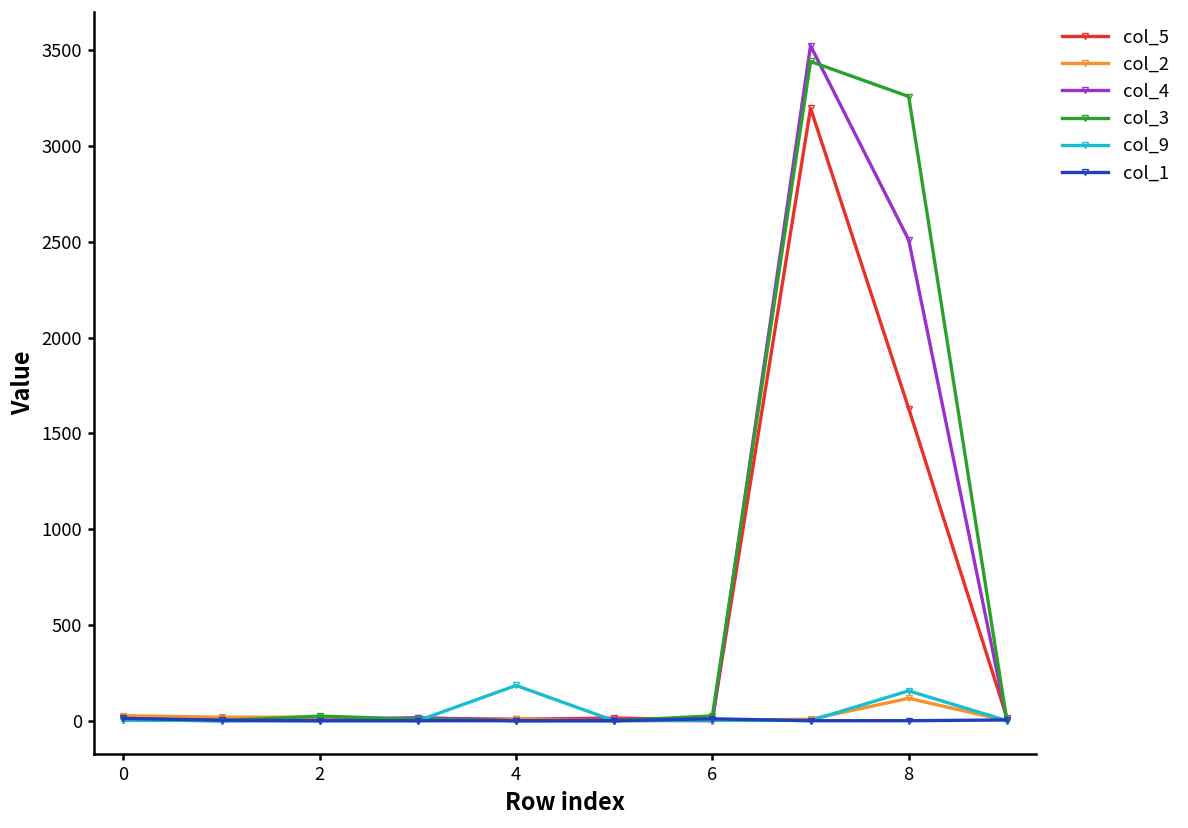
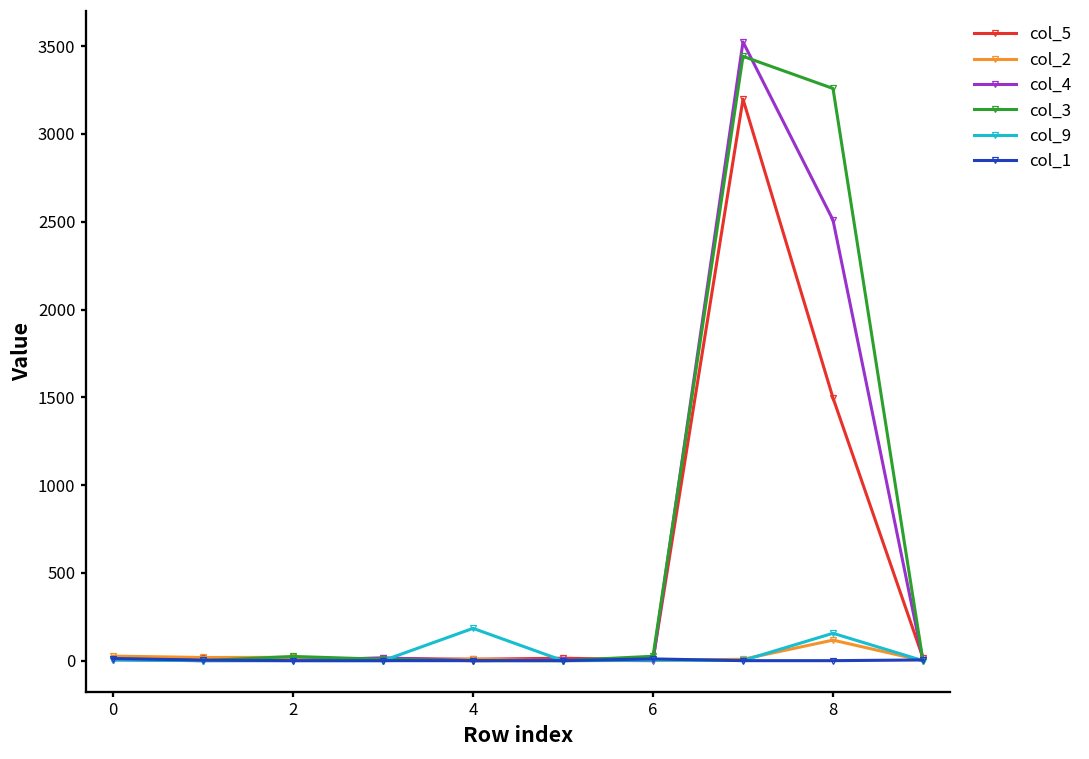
col_5, 8: 1630 -> 1500
